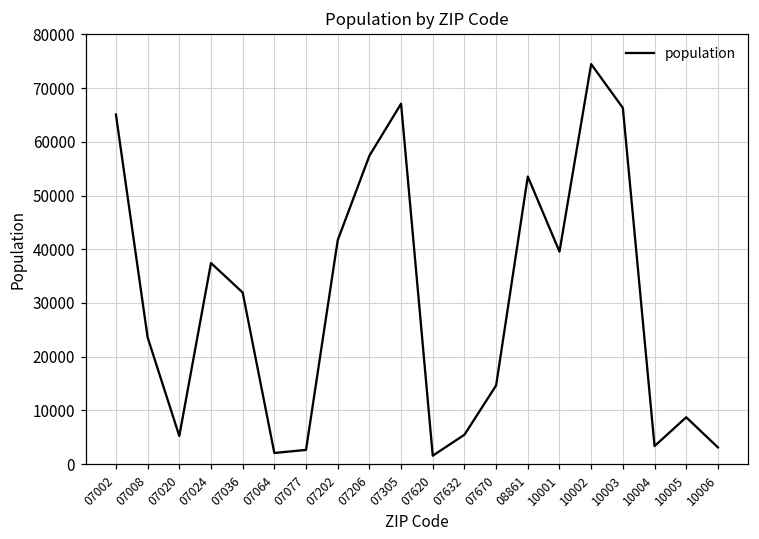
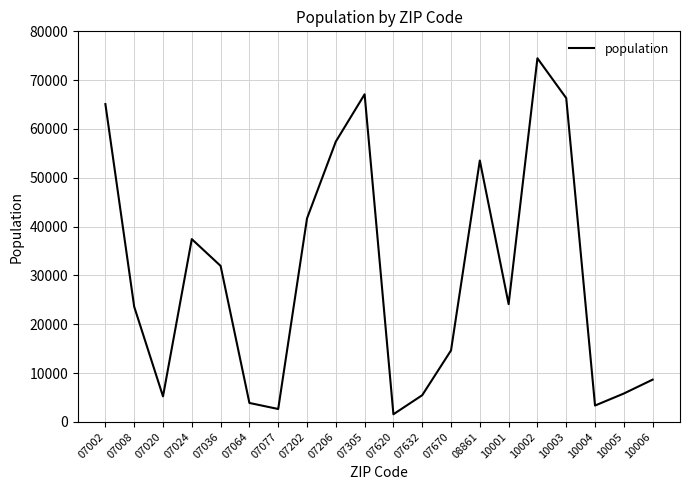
07064: 2000 -> 4000
10001: 40000 -> 24000
10005: 9000 -> 6000
10006: 3000 -> 9000
